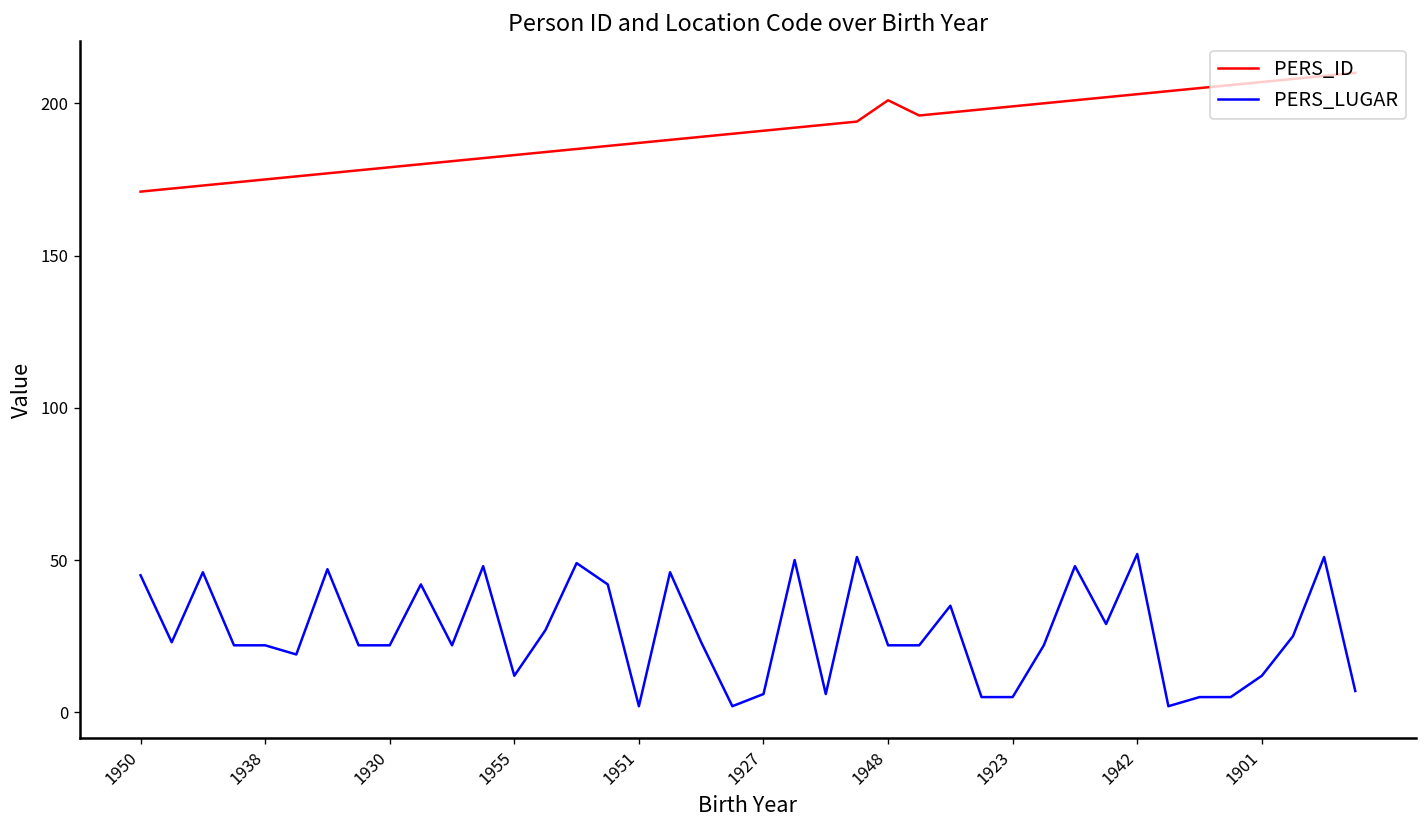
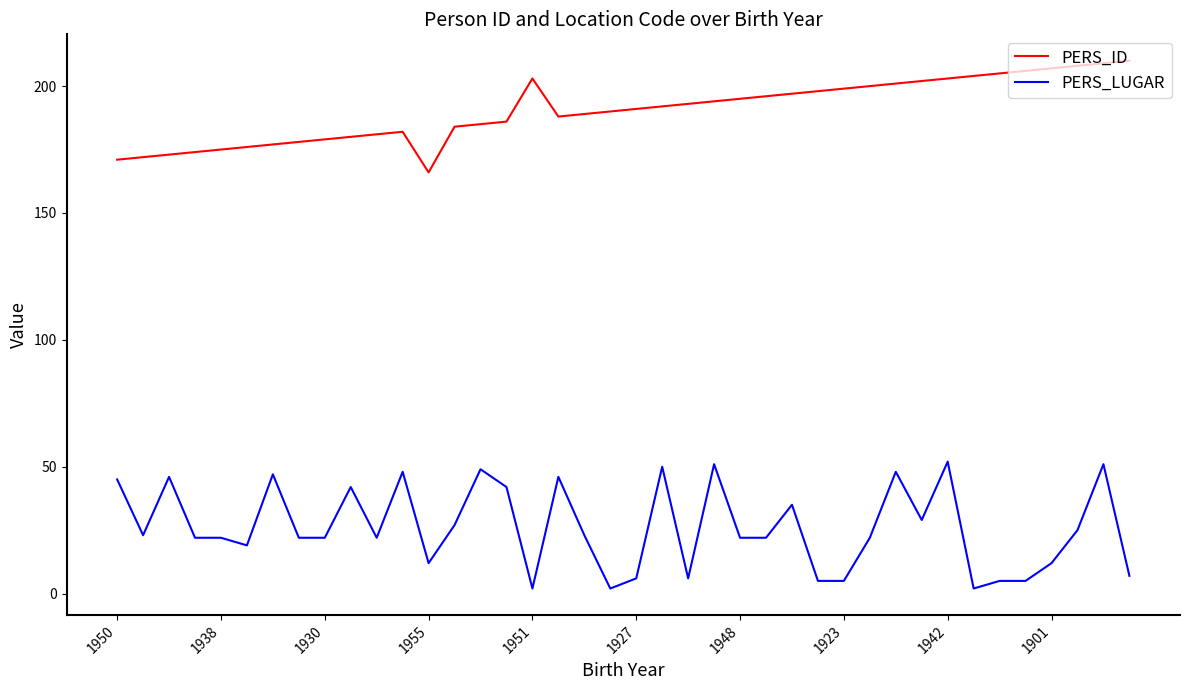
PERS_ID, 1955: 183 -> 166
PERS_ID, 1951: 187 -> 203
PERS_ID, 1948: 201 -> 195
